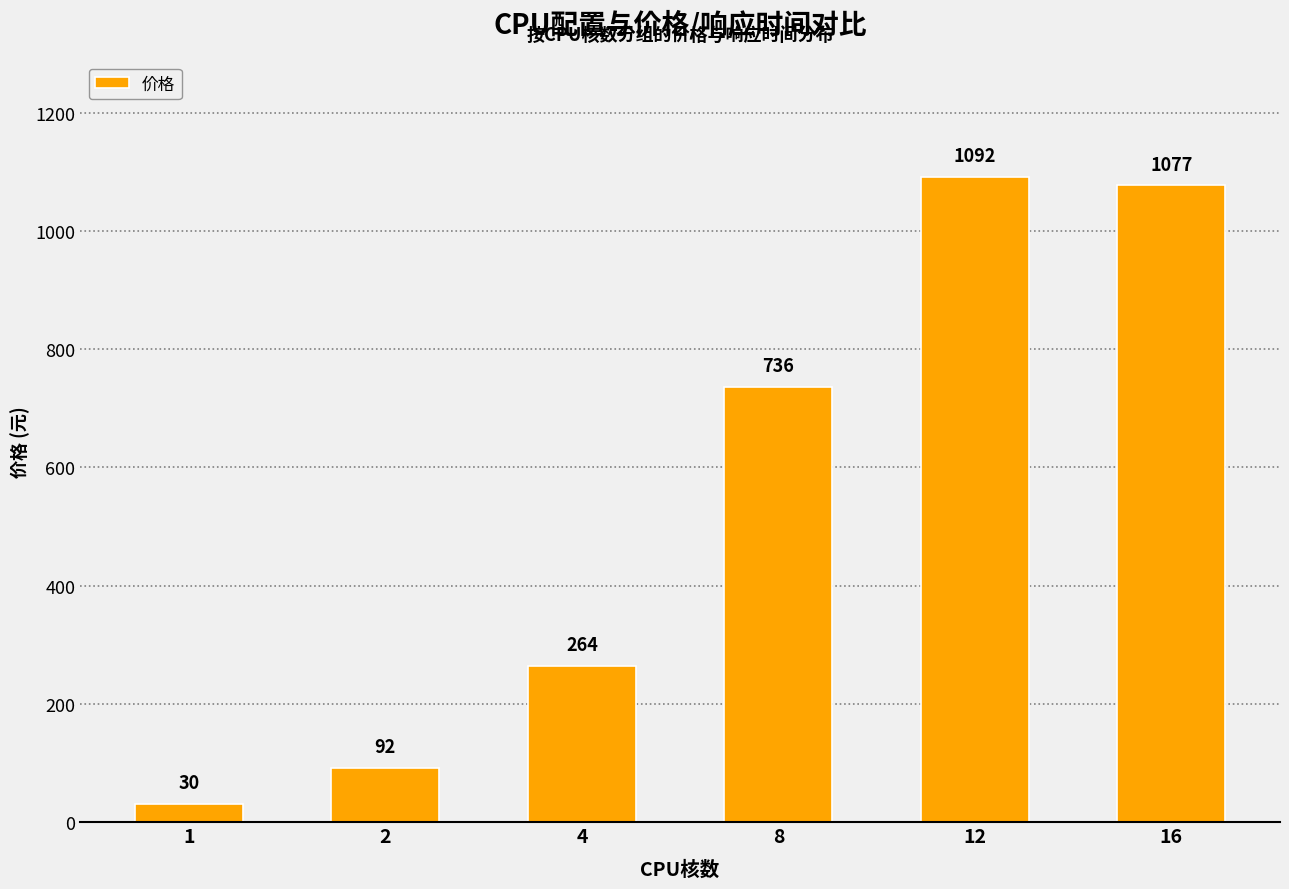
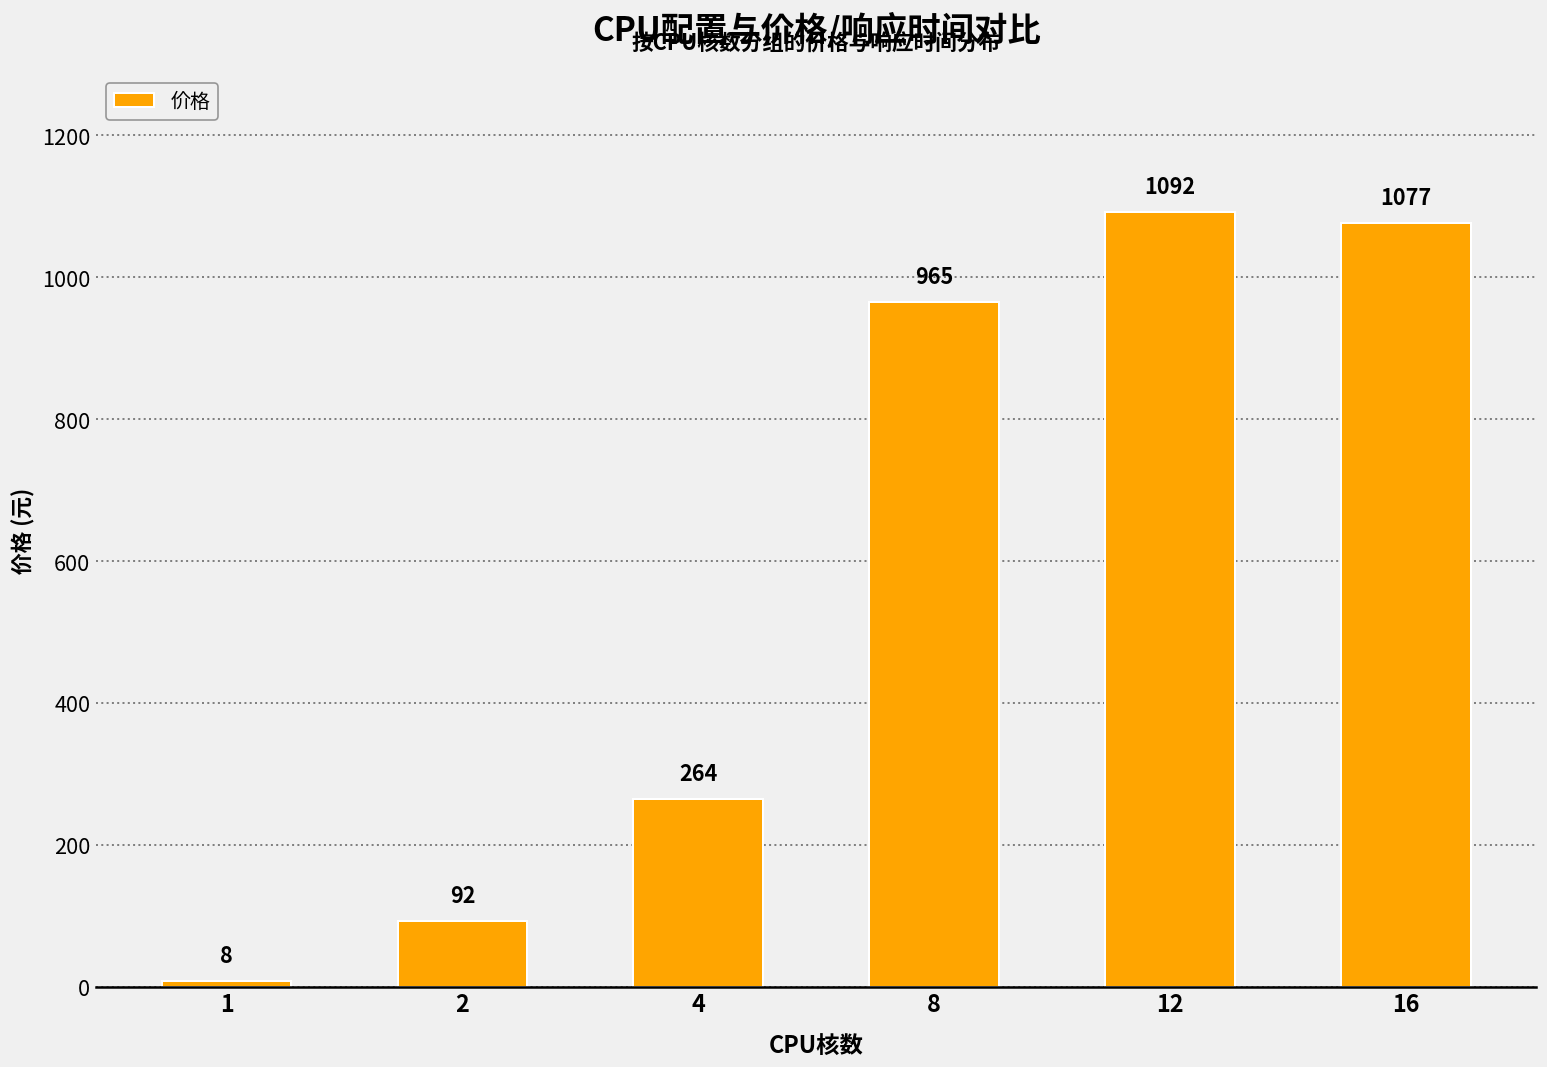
1: 30 -> 8
8: 736 -> 965
